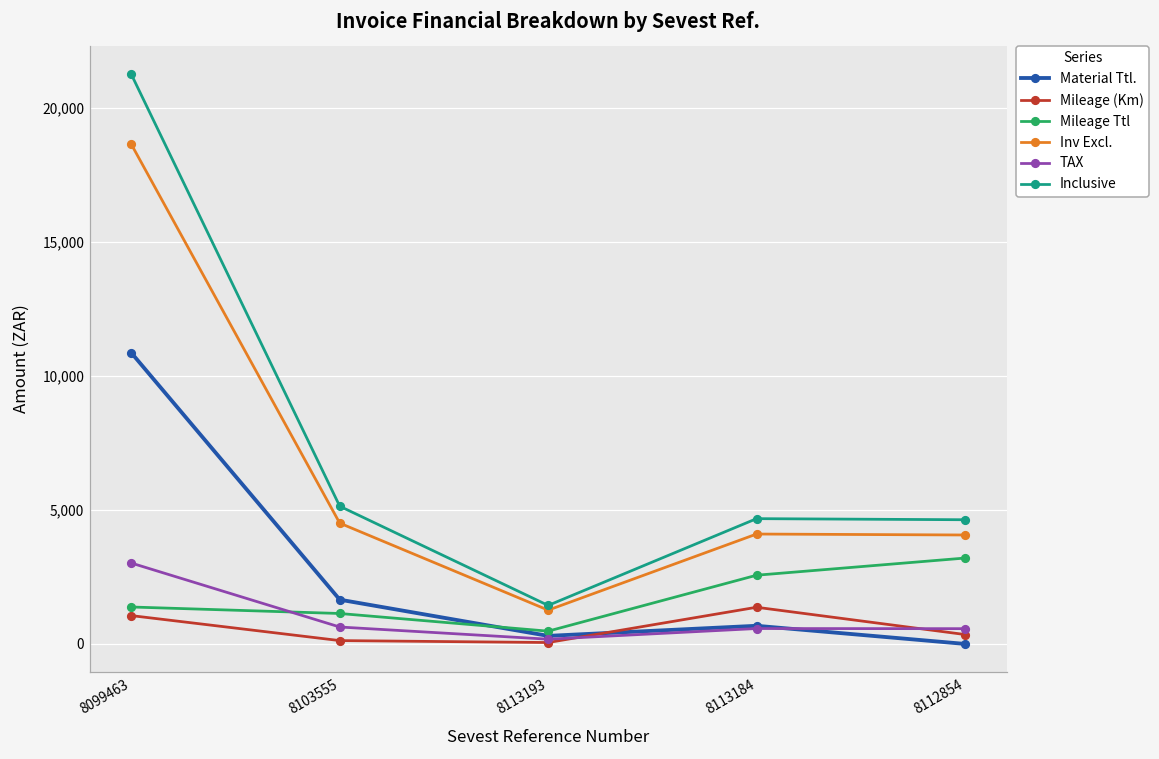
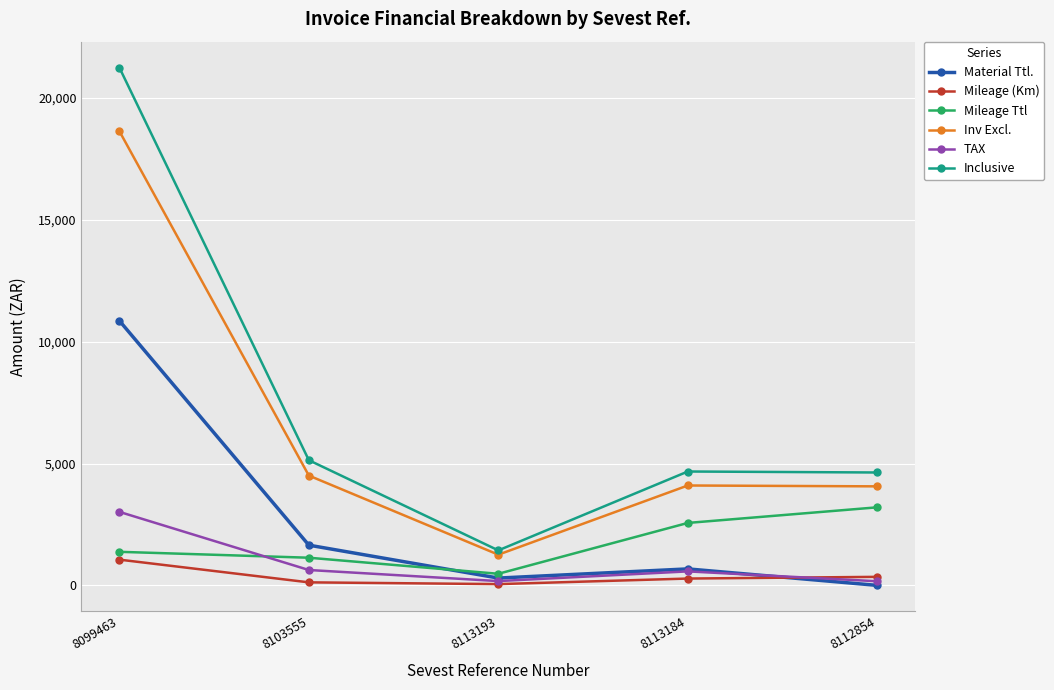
Mileage (Km), 8113184: 1,400 -> 300
TAX, 8112854: 600 -> 200
